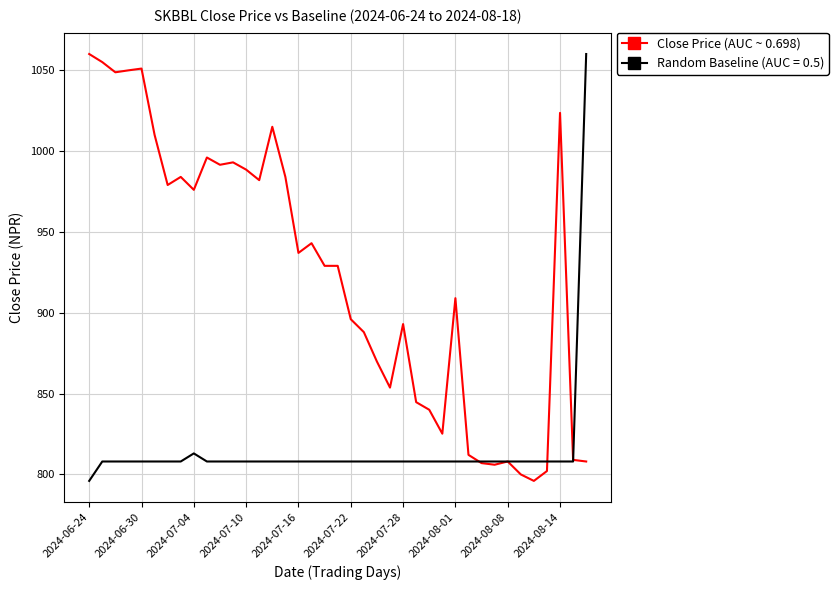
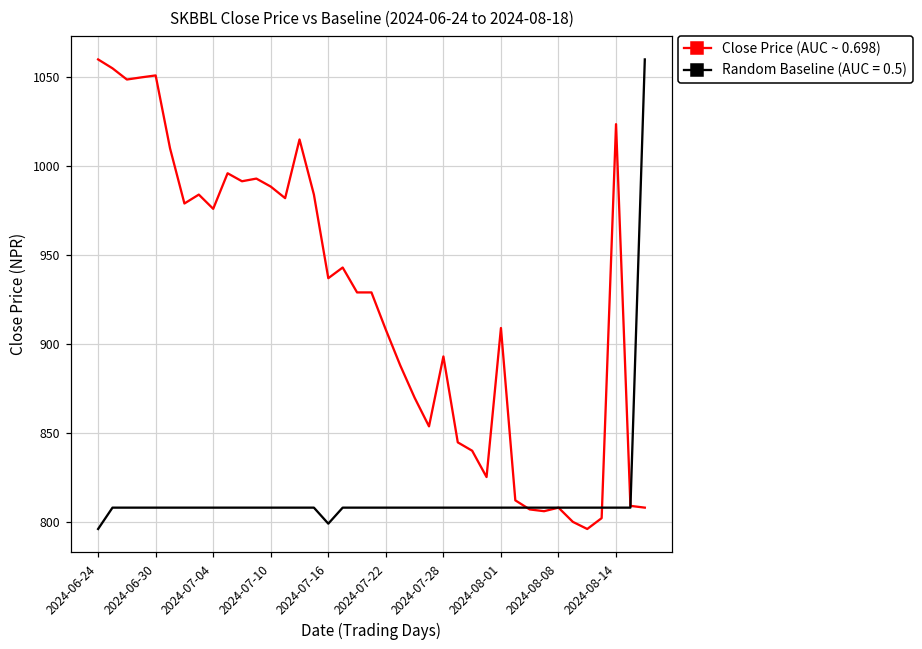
Random Baseline (AUC = 0.5), 2024-07-04: 813 -> 808
Random Baseline (AUC = 0.5), 2024-07-16: 808 -> 799
Close Price (AUC ~ 0.698), 2024-07-22: 896 -> 908
